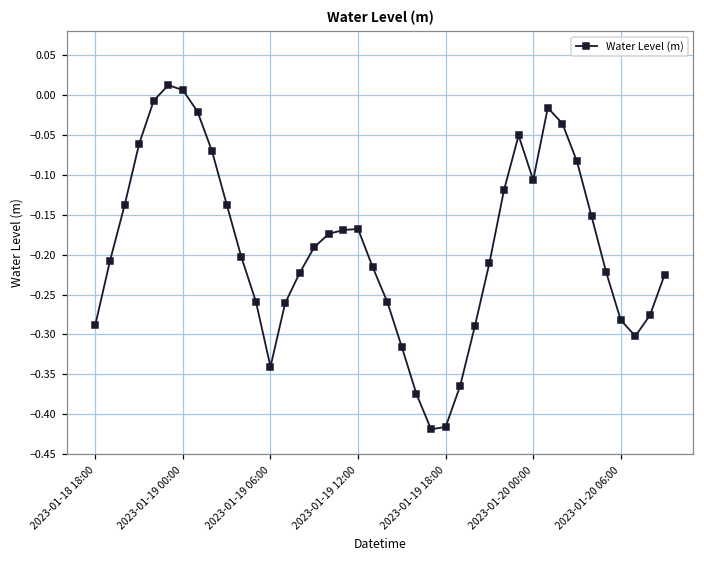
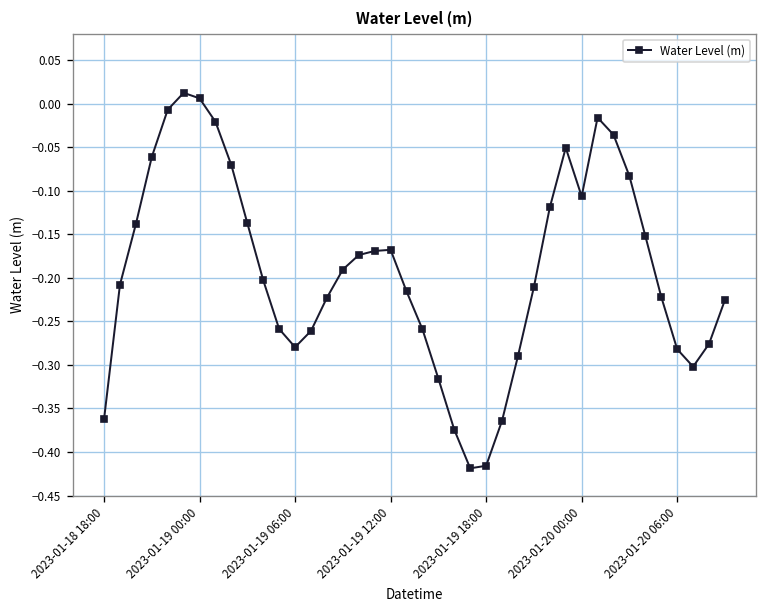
2023-01-18 18:00: -0.29 -> -0.36
2023-01-19 06:00: -0.34 -> -0.28
